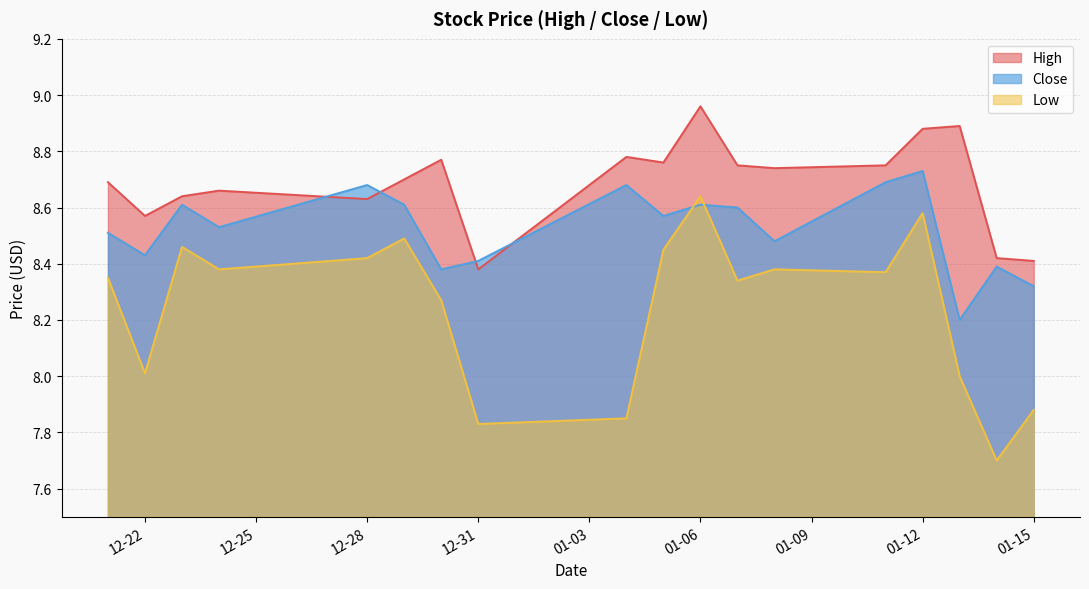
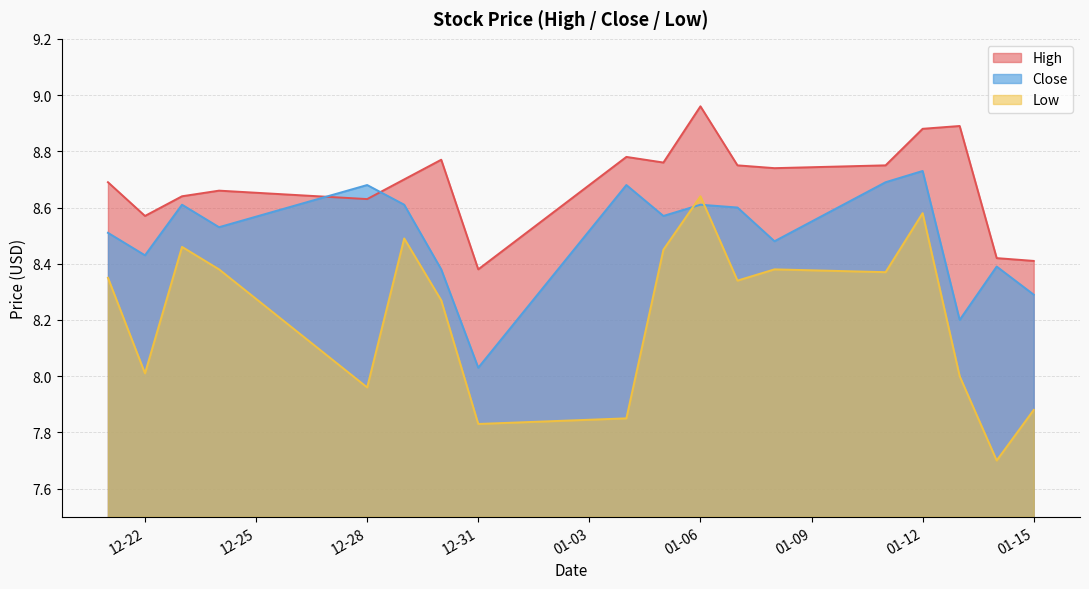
Low, 12-28: 8.42 -> 7.96
Close, 12-31: 8.41 -> 8.03
Close, 01-15: 8.32 -> 8.29
